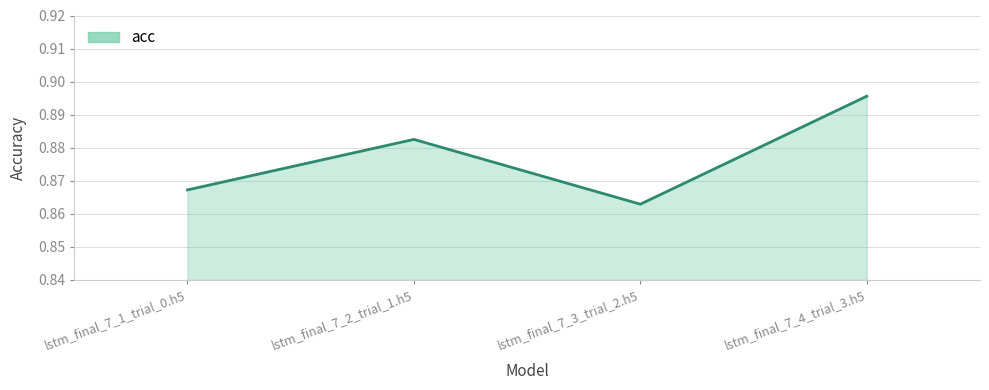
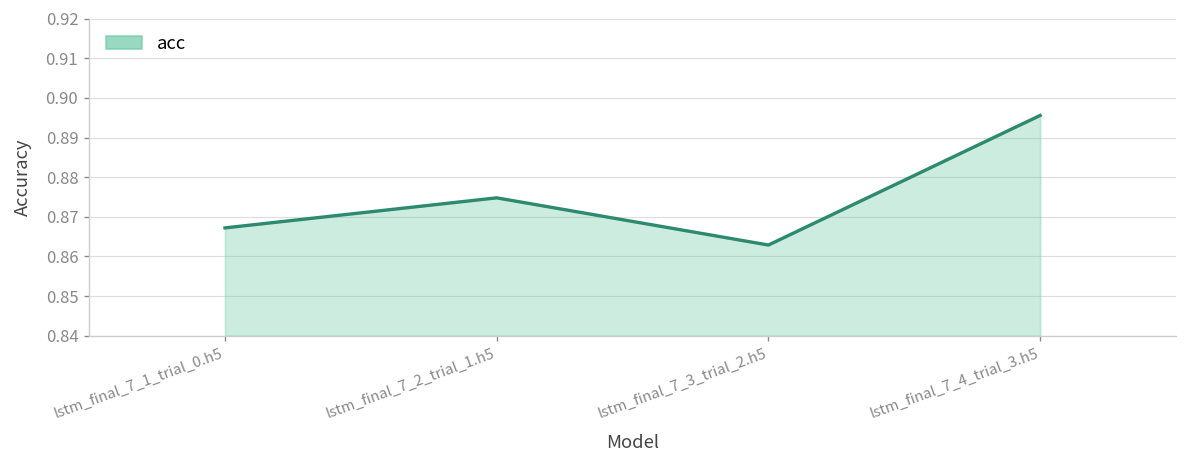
lstm_final_7_2_trial_1.h5: 0.882 -> 0.875
